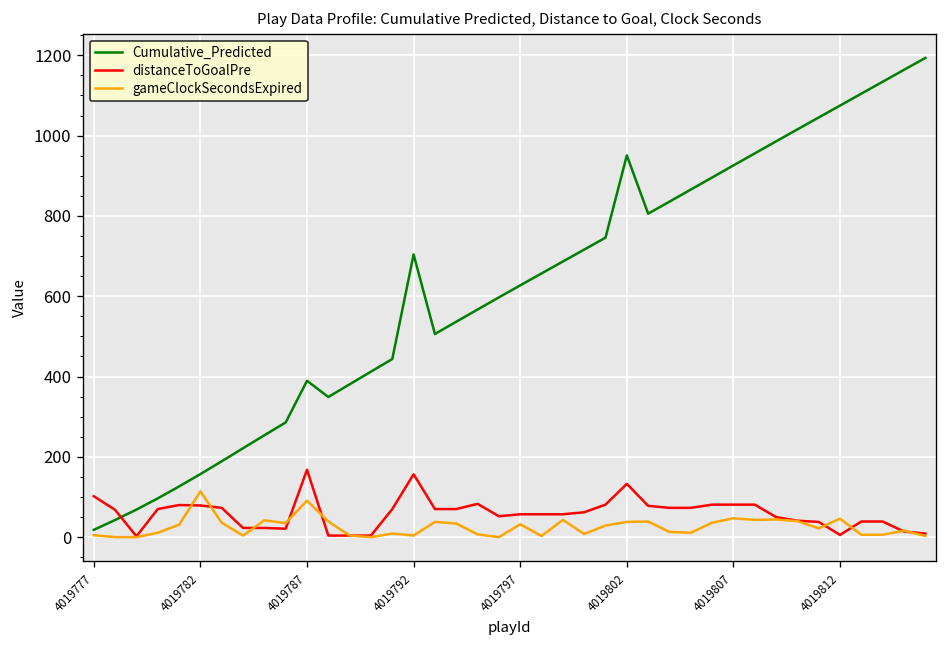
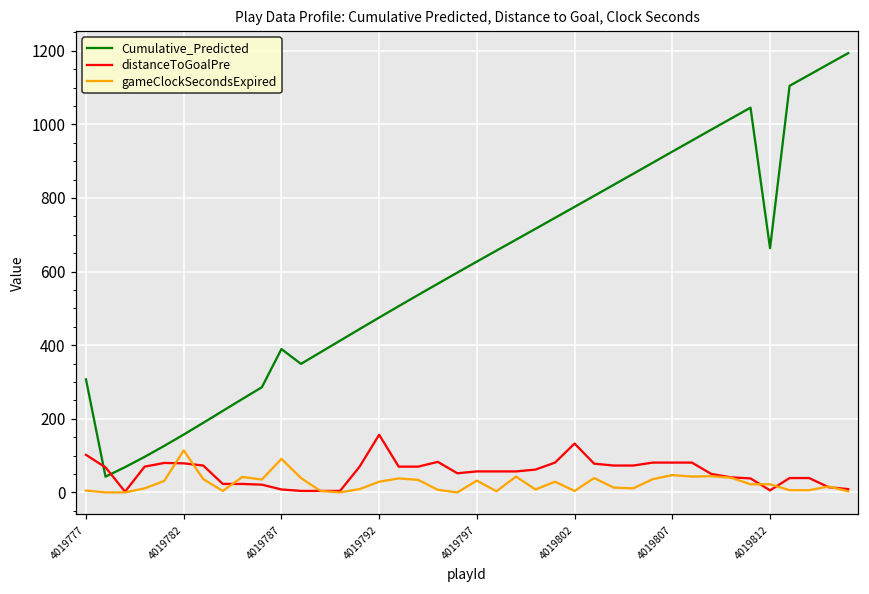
Cumulative_Predicted, 4019777: 20 -> 310
distanceToGoalPre, 4019787: 170 -> 10
Cumulative_Predicted, 4019792: 700 -> 470
gameClockSecondsExpired, 4019792: 0 -> 30
Cumulative_Predicted, 4019802: 950 -> 780
gameClockSecondsExpired, 4019802: 40 -> 0
Cumulative_Predicted, 4019812: 1070 -> 660
gameClockSecondsExpired, 4019812: 50 -> 20
